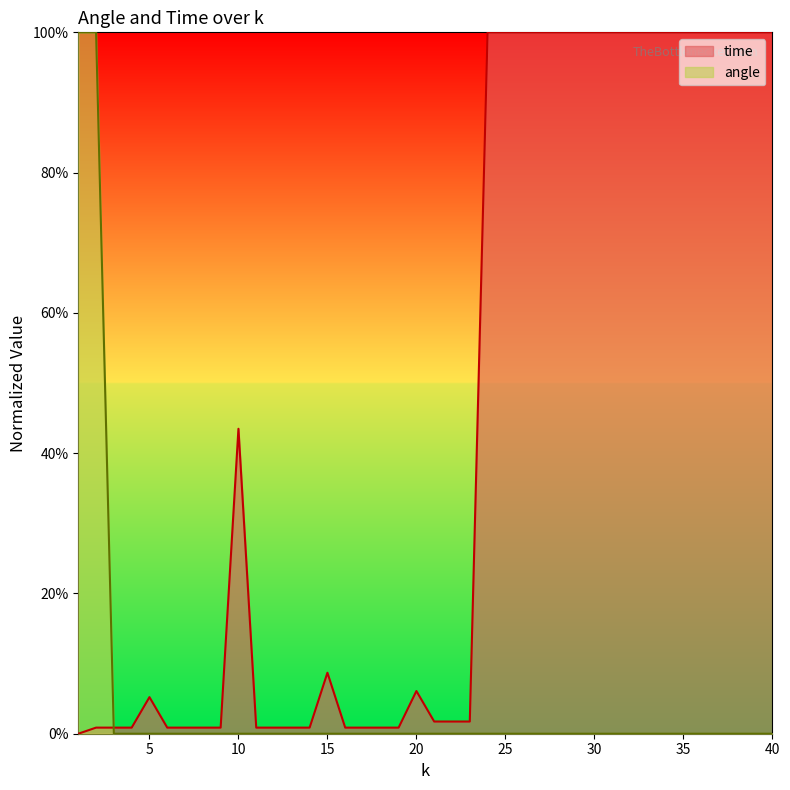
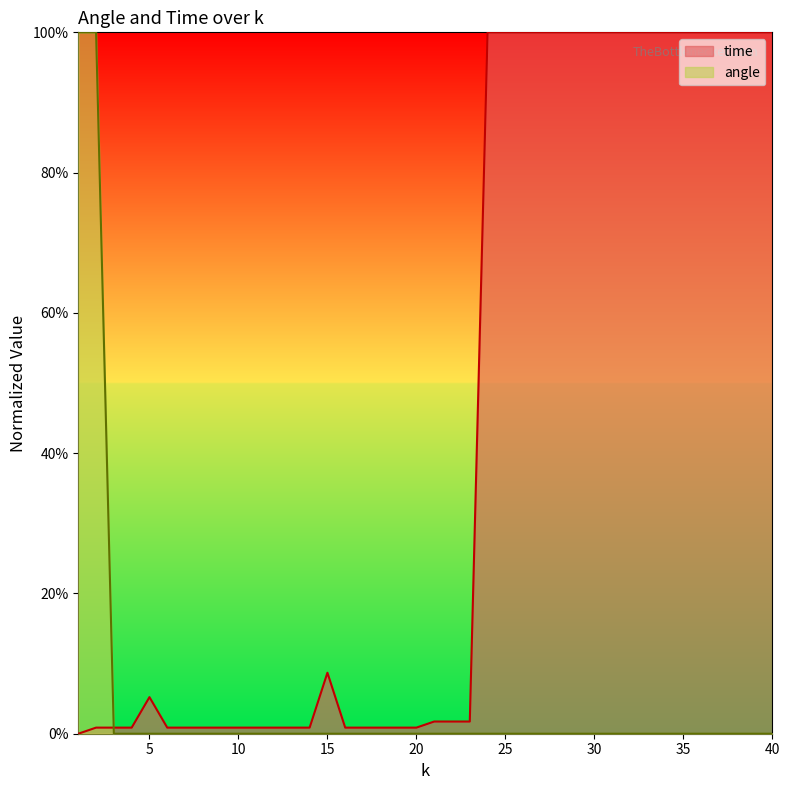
time, 10: 43% -> 1%
time, 20: 6% -> 1%
